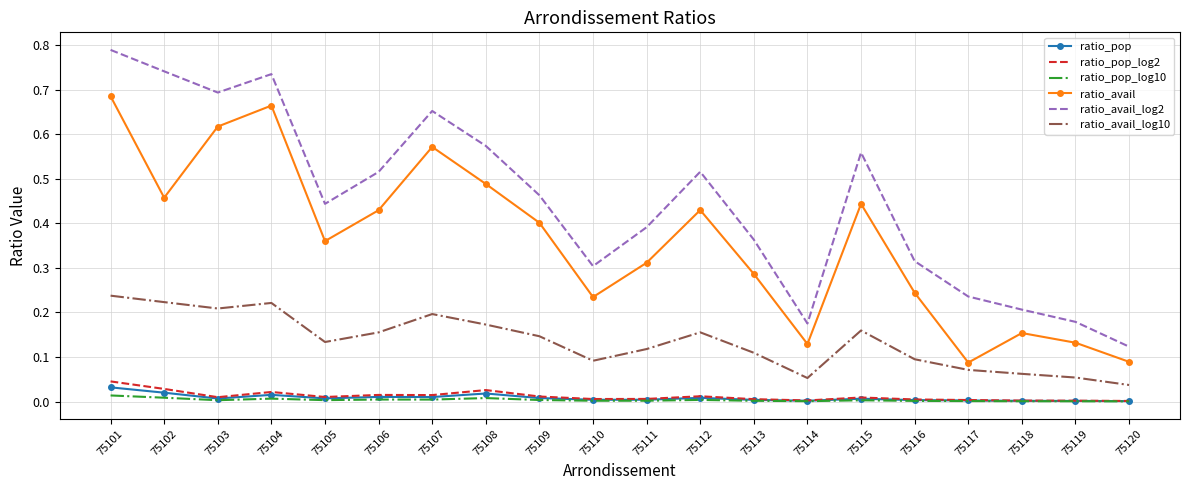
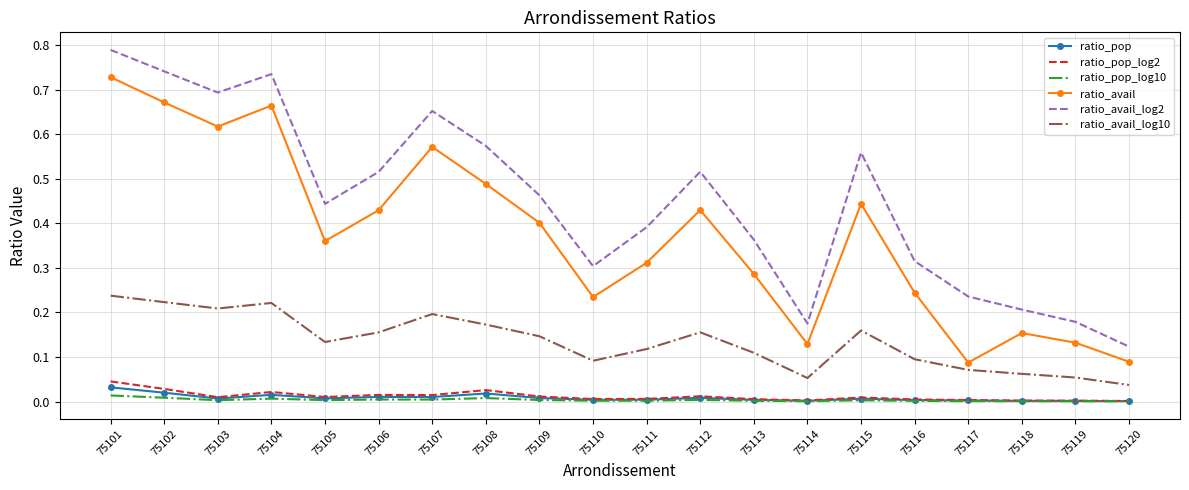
ratio_avail, 75101: 0.68 -> 0.73
ratio_avail, 75102: 0.46 -> 0.67
